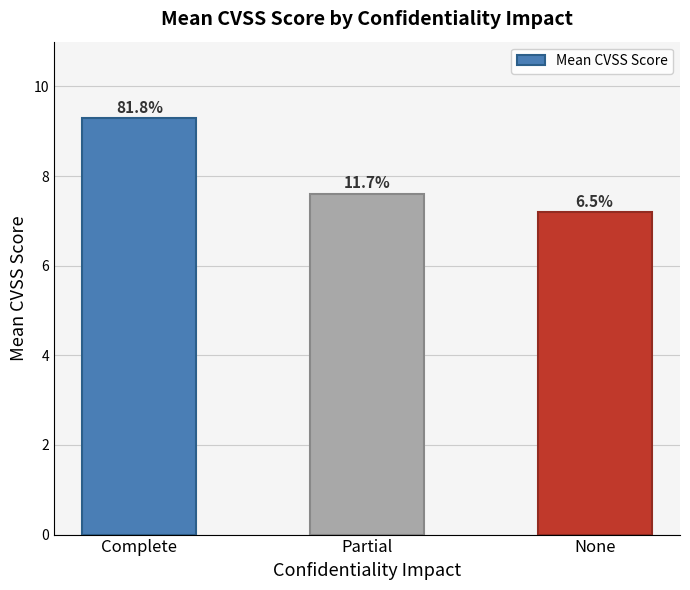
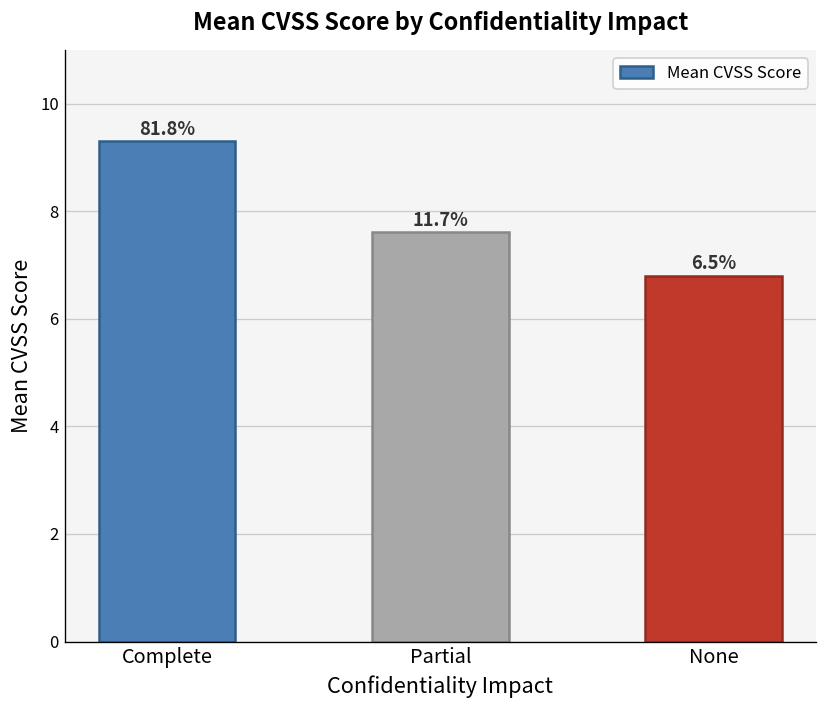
None: 7.2 -> 6.8
